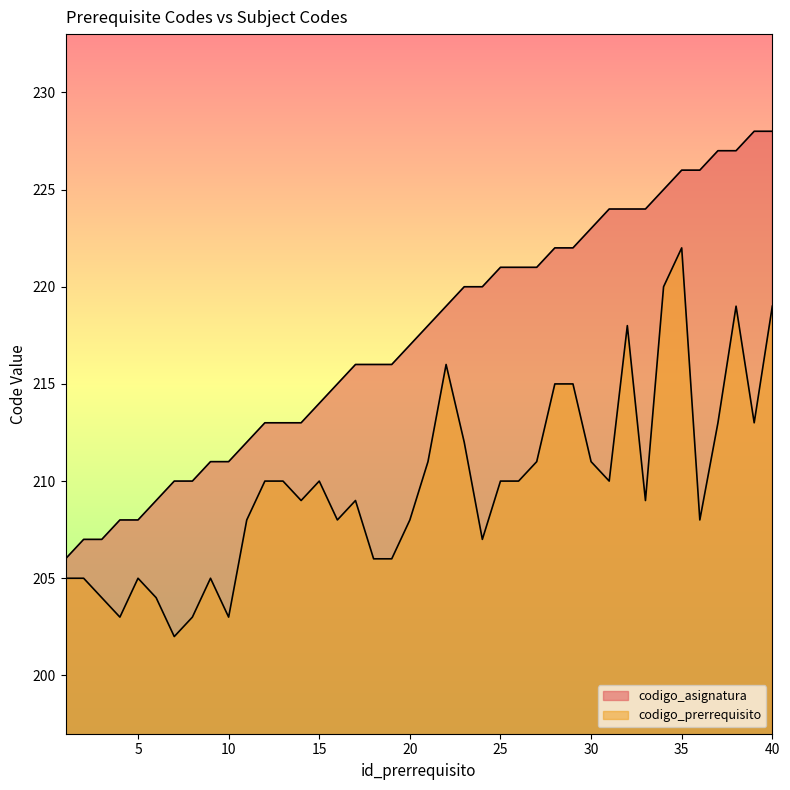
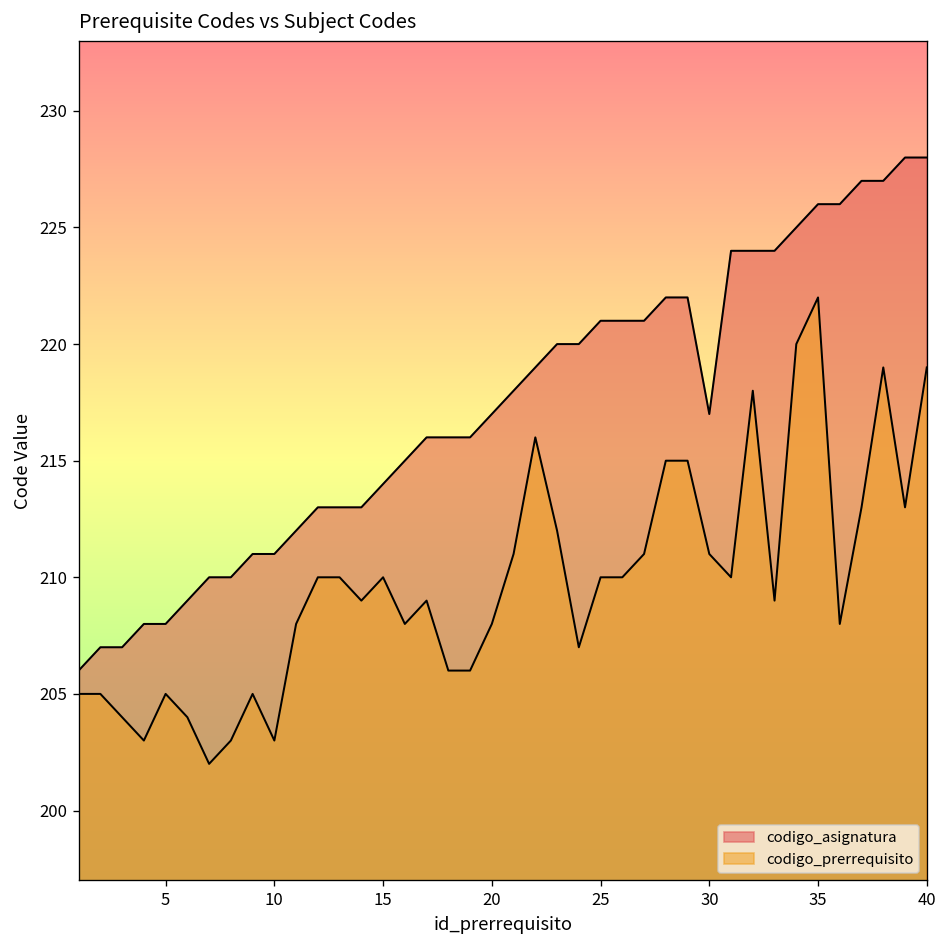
codigo_asignatura, 30: 223 -> 217
